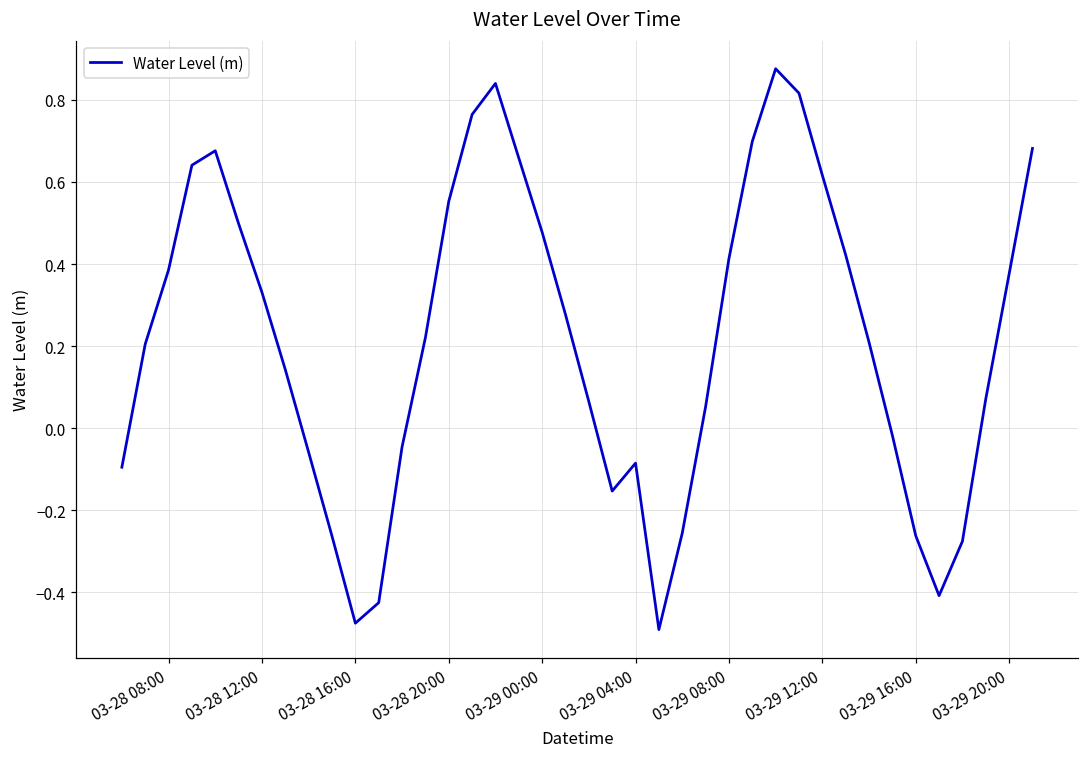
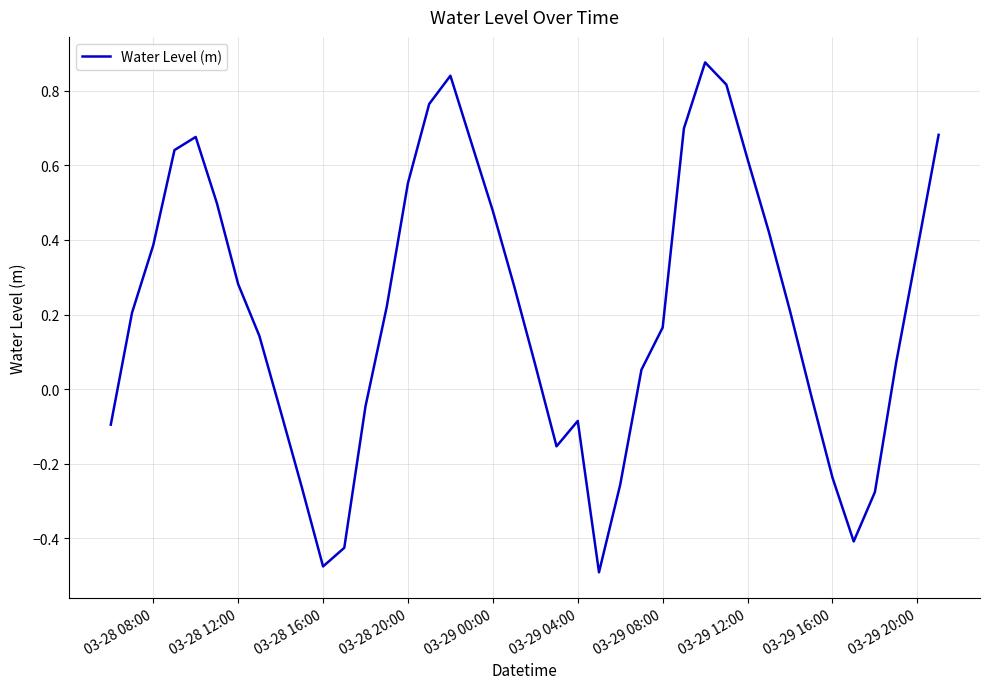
03-28 12:00: 0.33 -> 0.28
03-29 08:00: 0.41 -> 0.17
03-29 16:00: -0.26 -> -0.24
